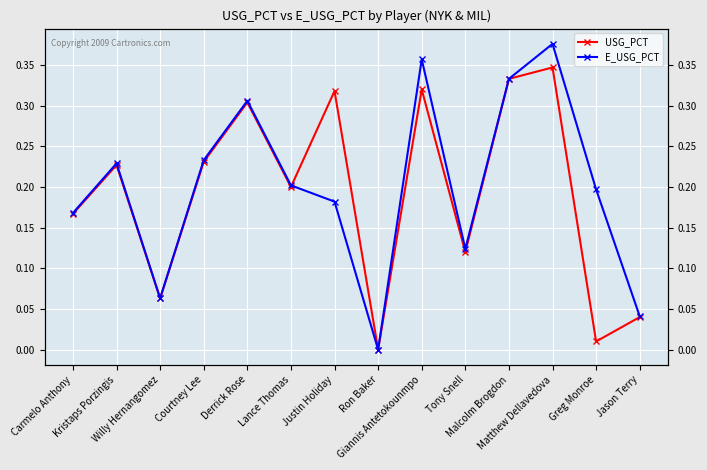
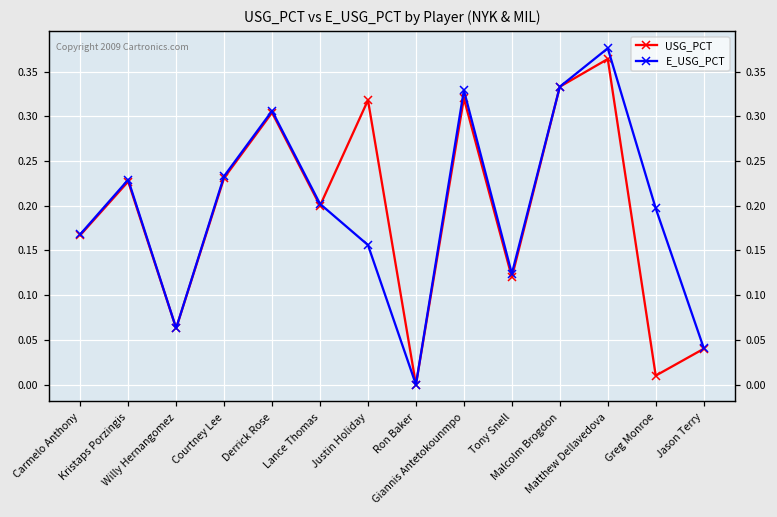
E_USG_PCT, Justin Holiday: 0.18 -> 0.16
E_USG_PCT, Giannis Antetokounmpo: 0.36 -> 0.33
USG_PCT, Matthew Dellavedova: 0.35 -> 0.36
